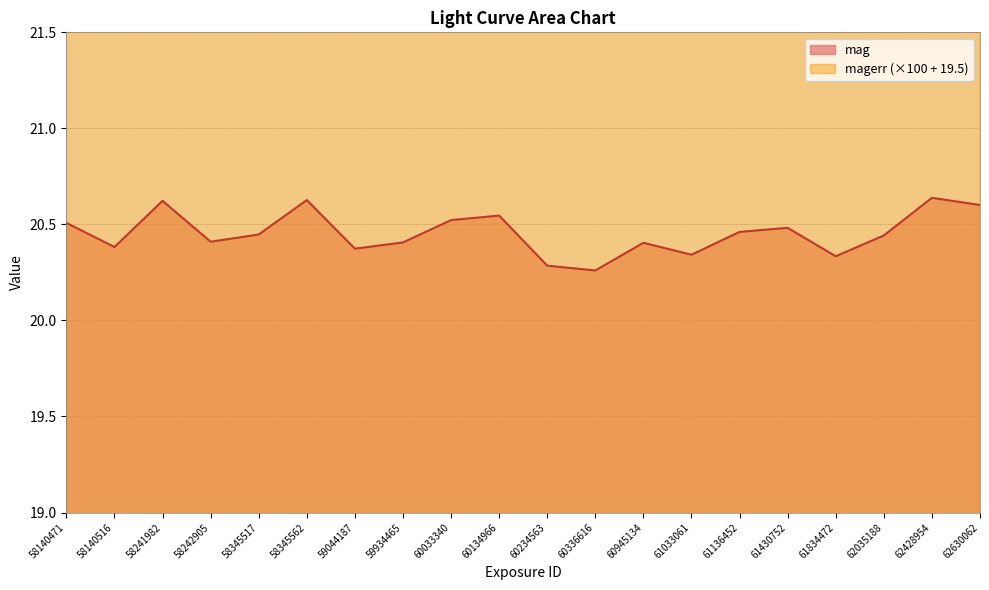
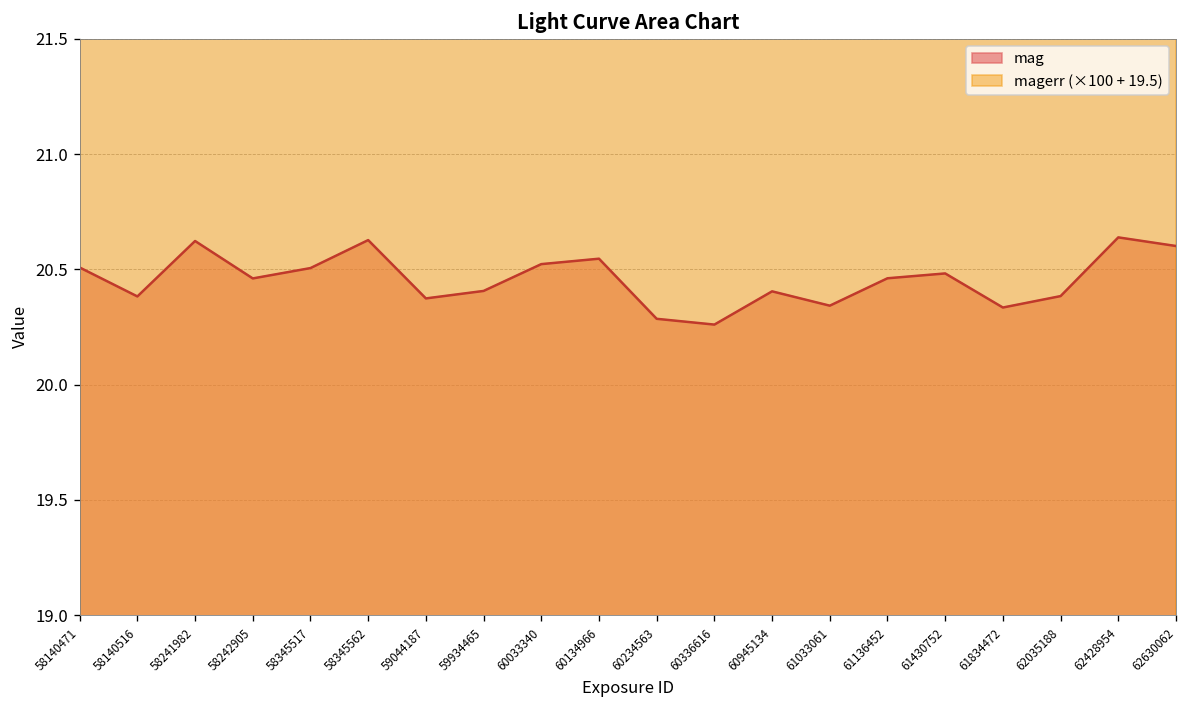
mag, 58242905: 20.41 -> 20.46
mag, 58345517: 20.45 -> 20.51
mag, 62035188: 20.44 -> 20.38
